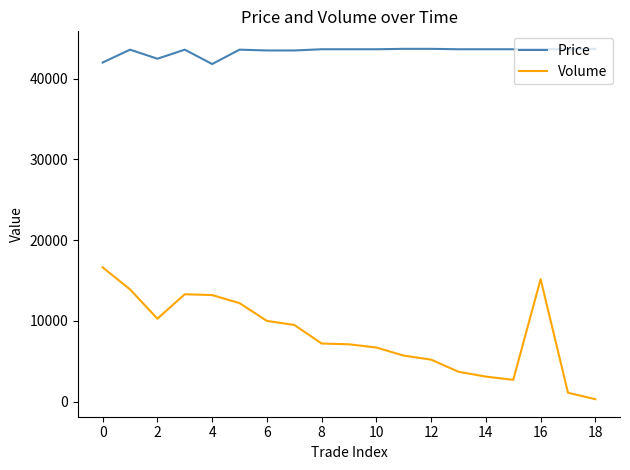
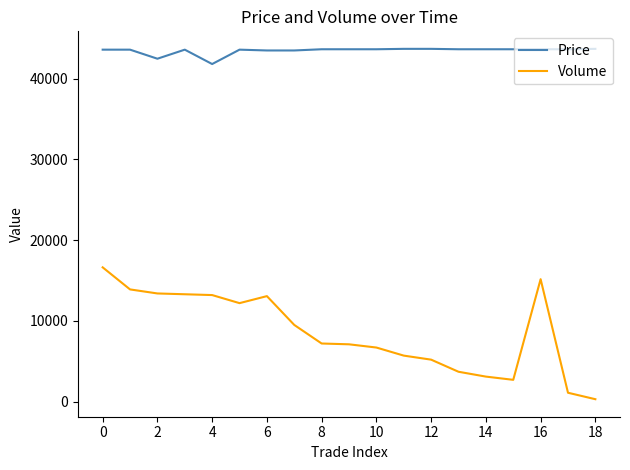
Price, 0: 42000 -> 44000
Volume, 2: 10000 -> 13000
Volume, 6: 10000 -> 13000
